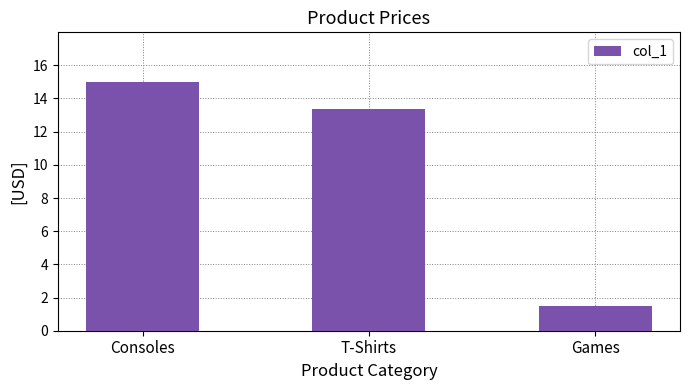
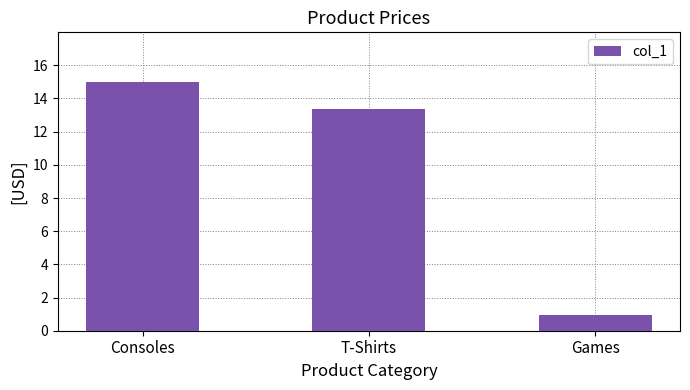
Games: 1.5 -> 0.9
